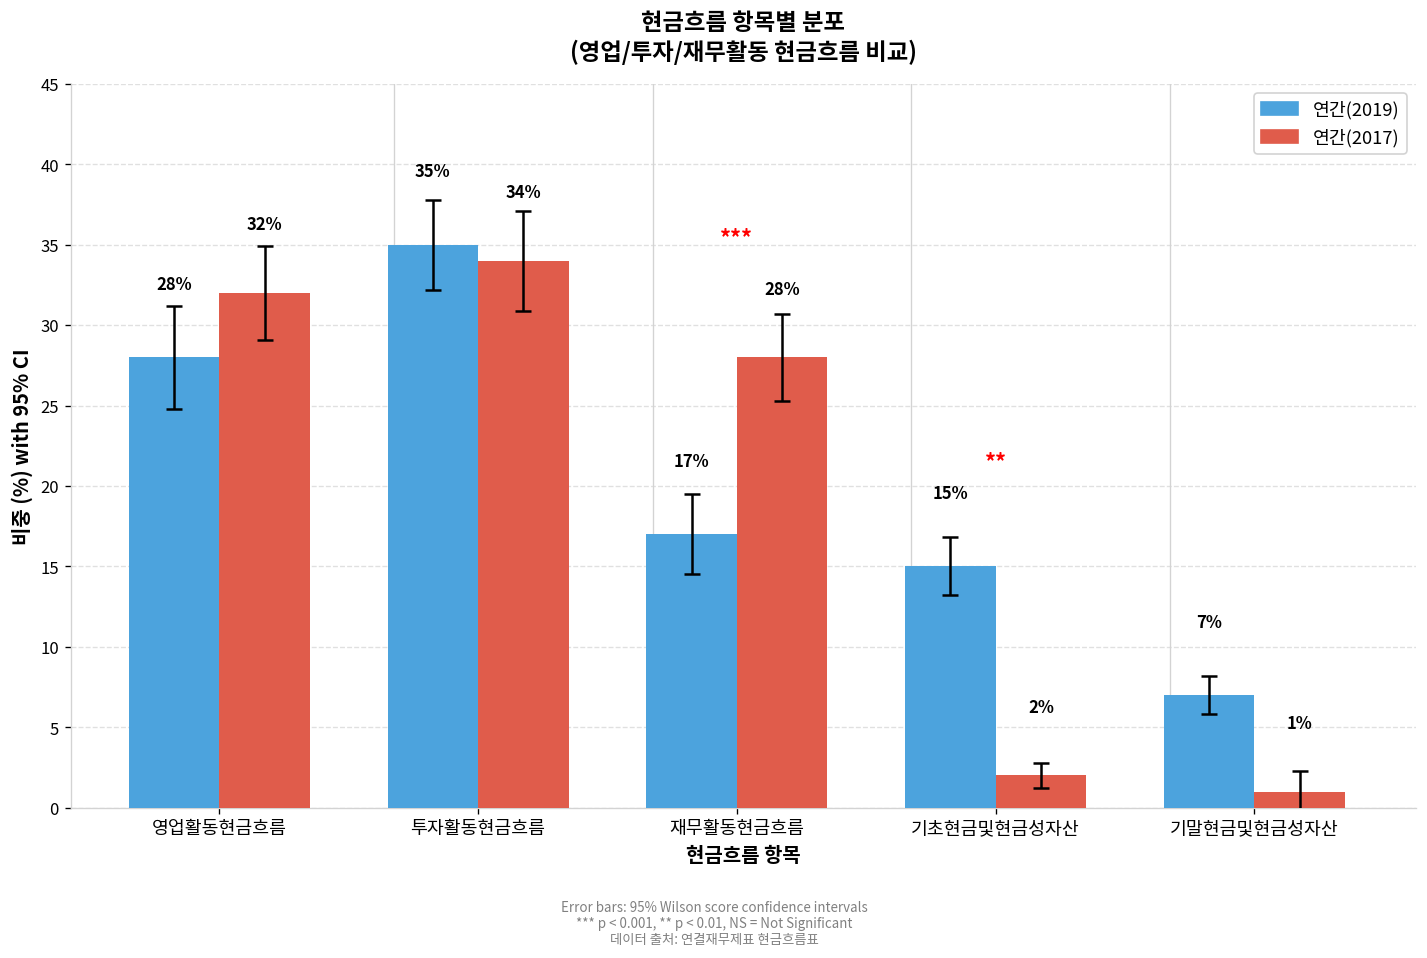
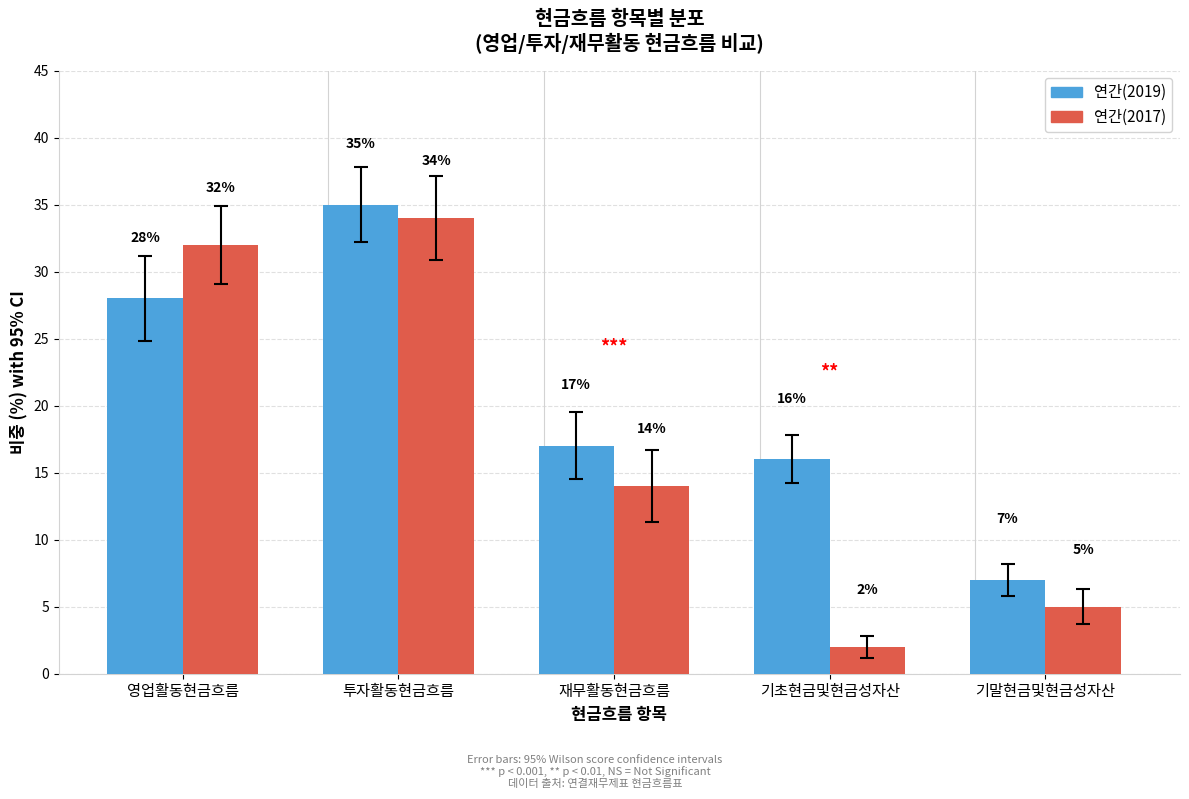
연간(2017), 재무활동현금흐름: 28% -> 14%
연간(2019), 기초현금및현금성자산: 15% -> 16%
연간(2017), 기말현금및현금성자산: 1% -> 5%
